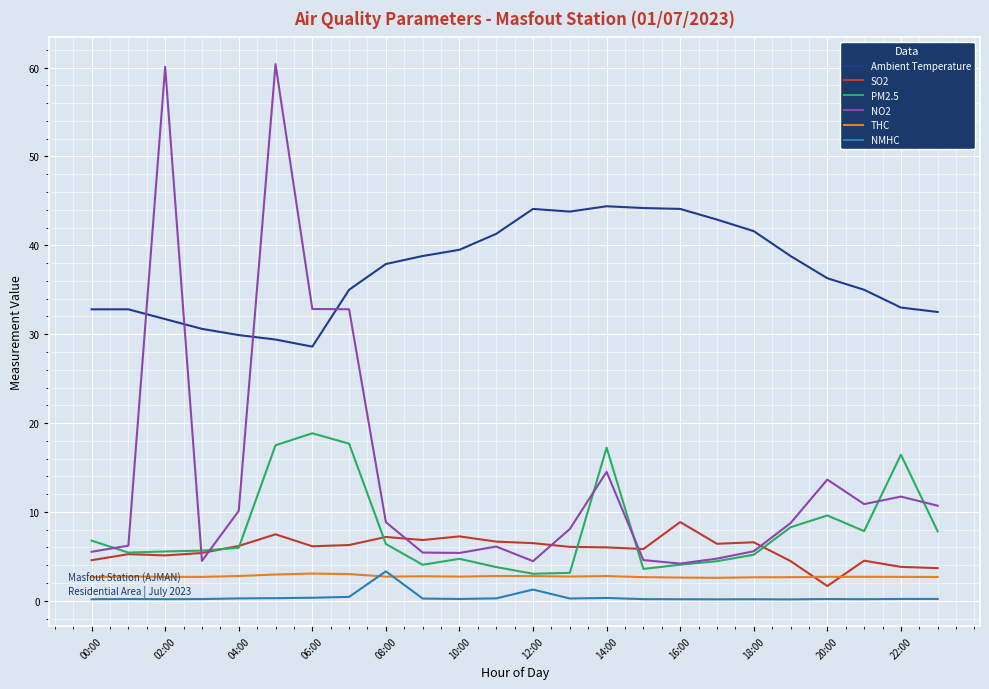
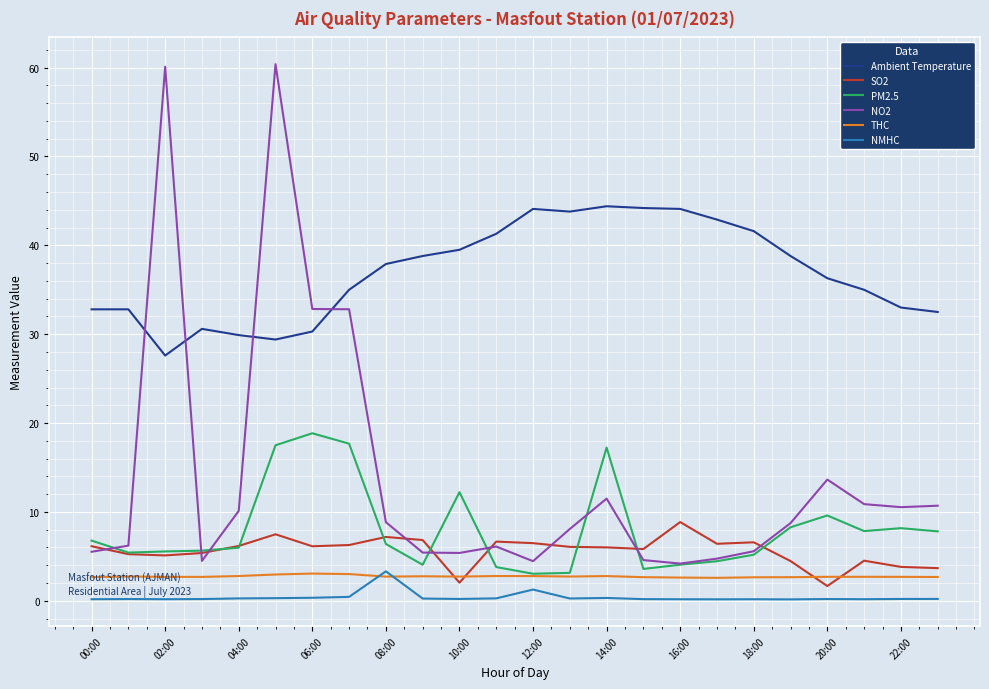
SO2, 00:00: 5 -> 6
Ambient Temperature, 02:00: 32 -> 28
Ambient Temperature, 06:00: 29 -> 30
SO2, 10:00: 7 -> 2
PM2.5, 10:00: 5 -> 12
NO2, 14:00: 15 -> 11
PM2.5, 22:00: 16 -> 8
NO2, 22:00: 12 -> 11
